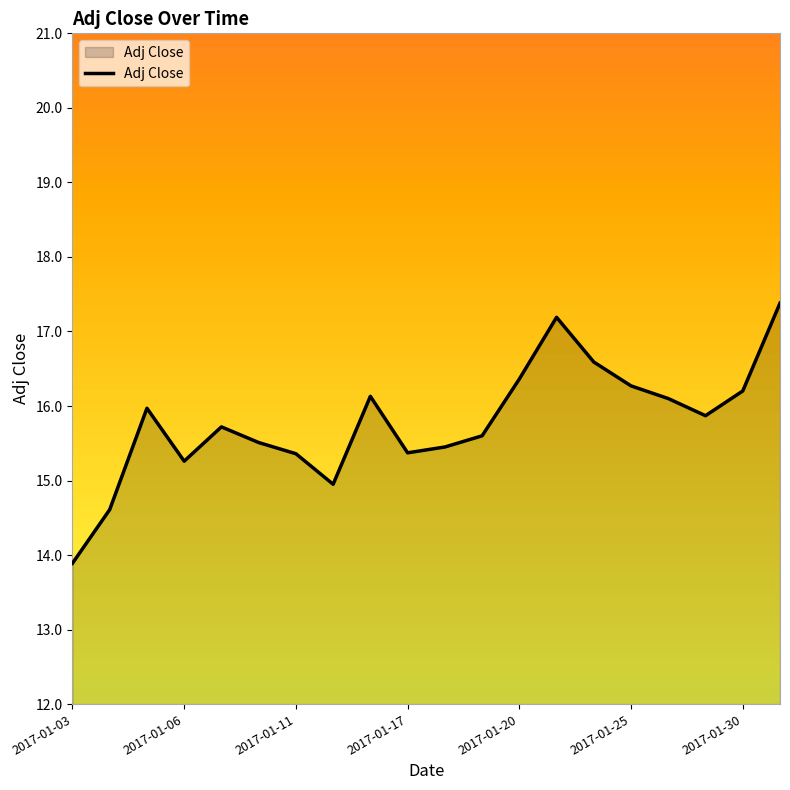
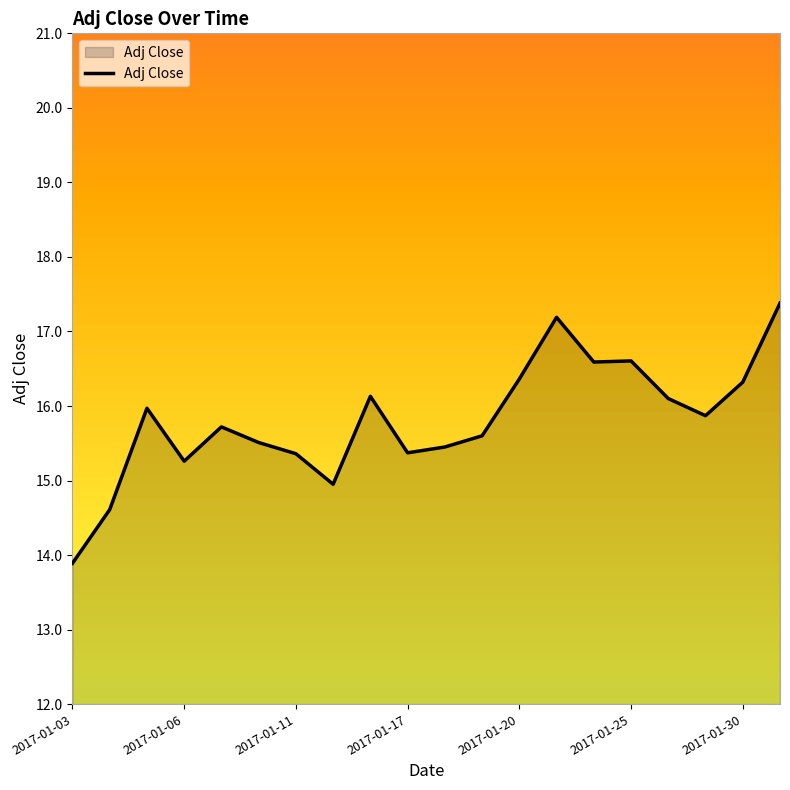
2017-01-25: 16.3 -> 16.6
2017-01-30: 16.2 -> 16.3
